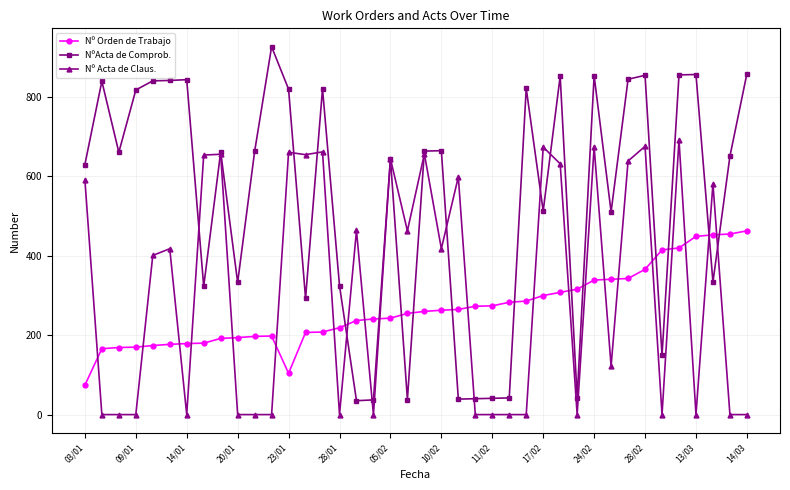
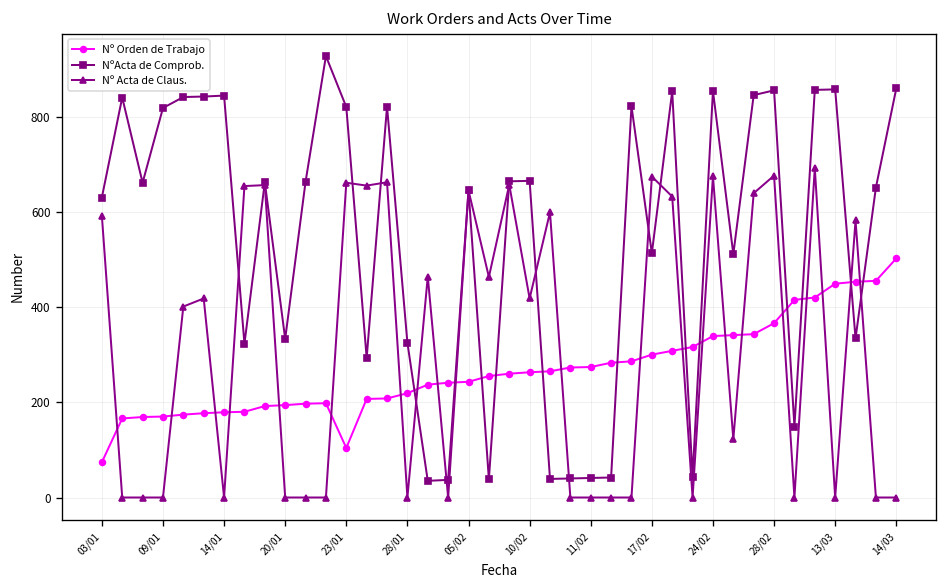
Nº Orden de Trabajo, 14/03: 460 -> 500
